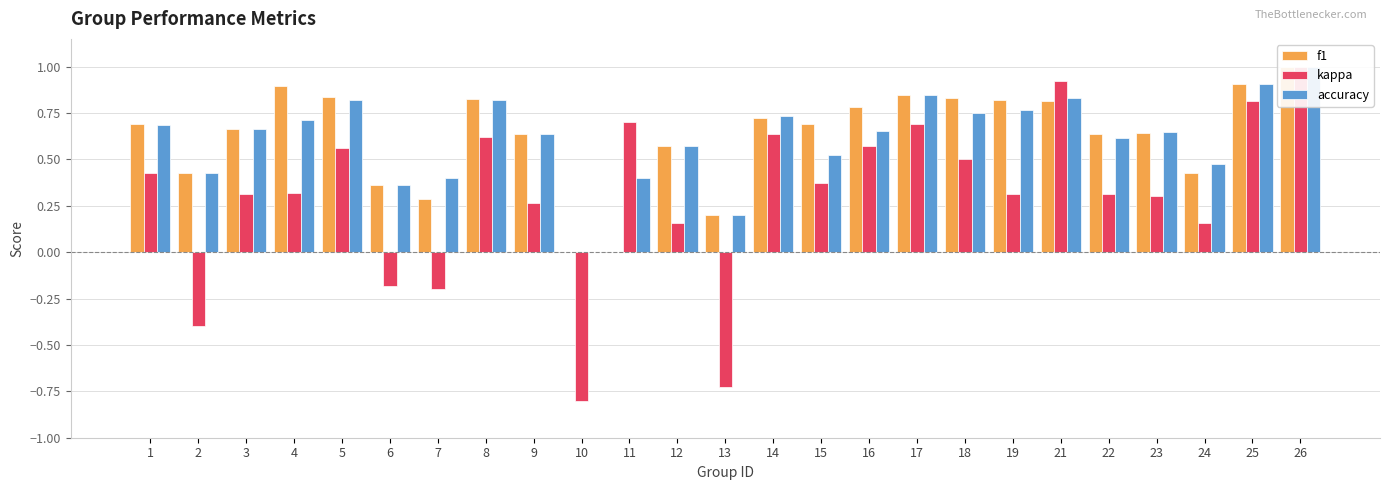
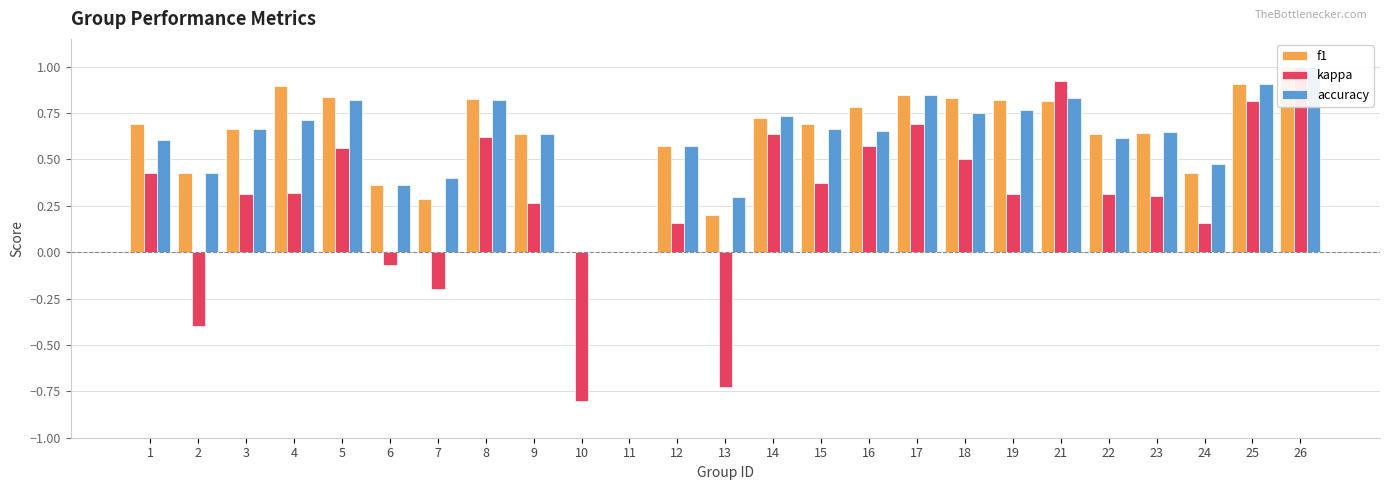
accuracy, 1: 0.69 -> 0.61
kappa, 6: -0.18 -> -0.07
kappa, 11: 0.7 -> 0.0
accuracy, 11: 0.4 -> 0.0
accuracy, 13: 0.2 -> 0.3
accuracy, 15: 0.53 -> 0.67
